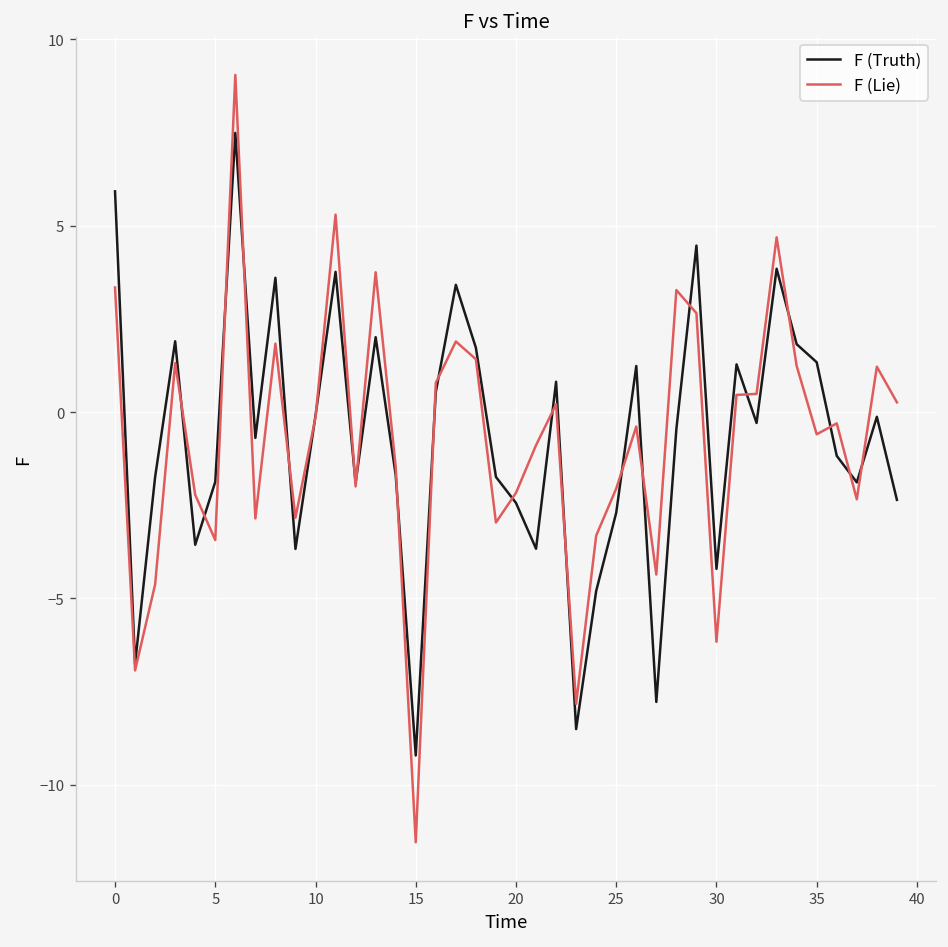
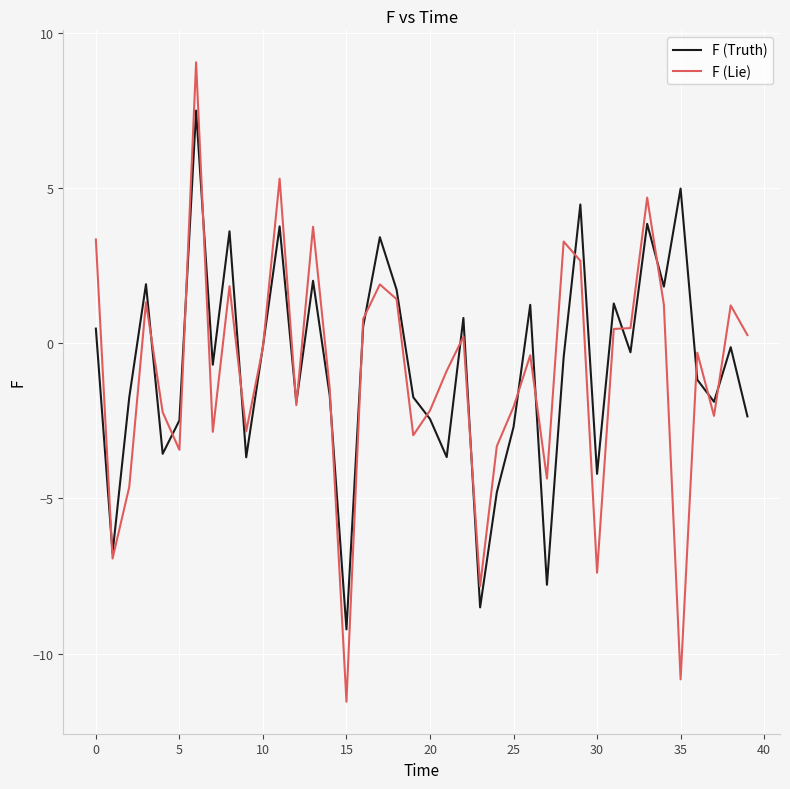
F (Truth), 0: 5.9 -> 0.5
F (Truth), 5: -1.9 -> -2.5
F (Lie), 30: -6.2 -> -7.4
F (Truth), 35: 1.3 -> 5.0
F (Lie), 35: -0.6 -> -10.8
